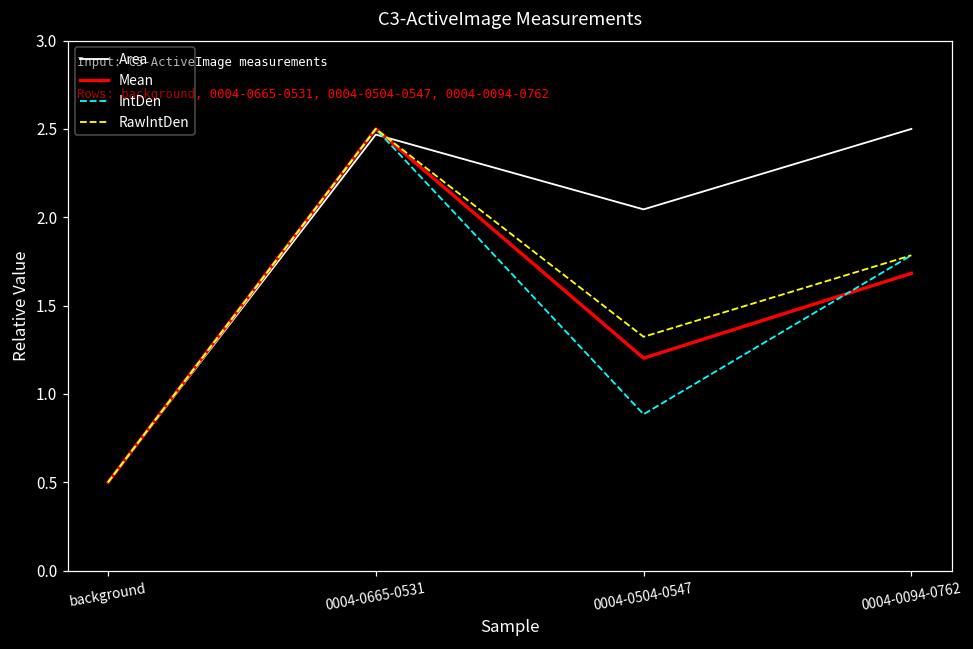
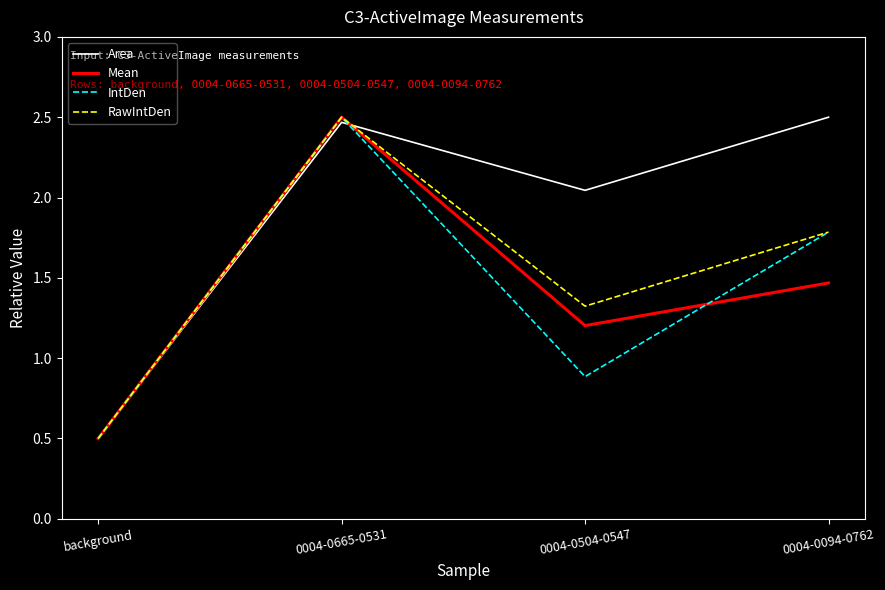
Mean, 0004-0094-0762: 1.68 -> 1.47
